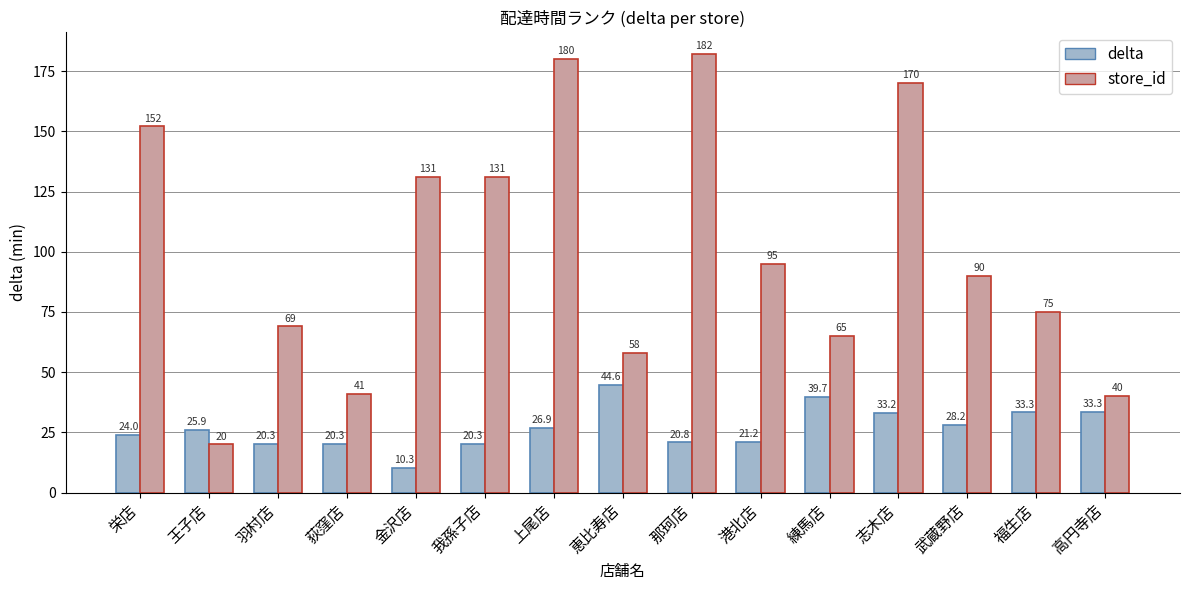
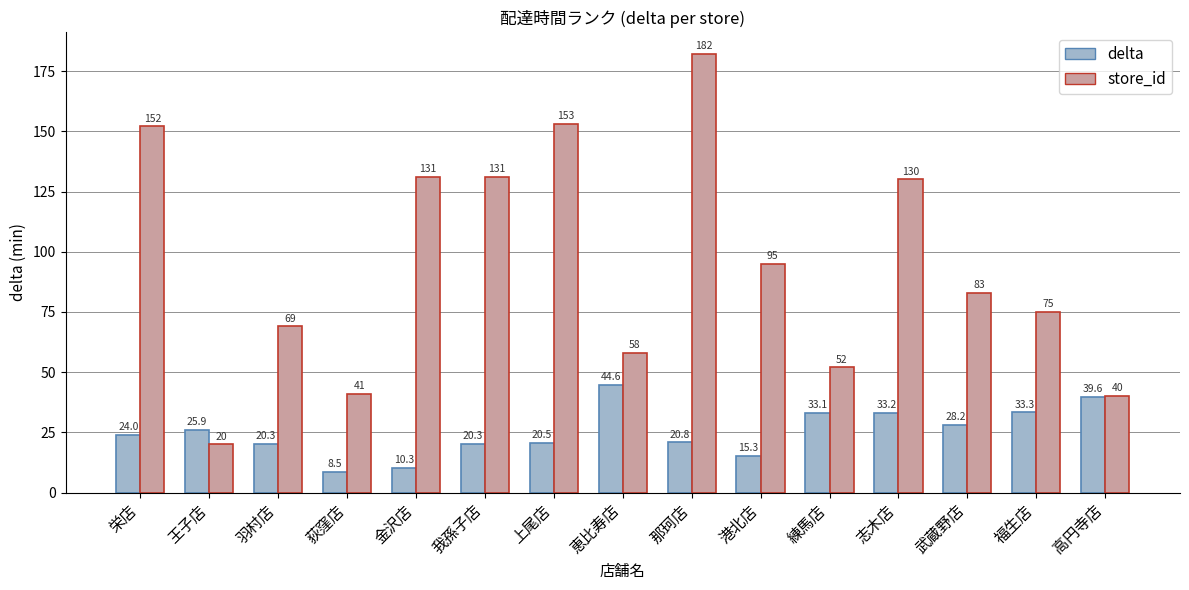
delta, 荻窪店: 20.3 -> 8.5
delta, 上尾店: 26.9 -> 20.5
store_id, 上尾店: 180 -> 153
delta, 港北店: 21.2 -> 15.3
delta, 練馬店: 39.7 -> 33.1
store_id, 練馬店: 65 -> 52
store_id, 志木店: 170 -> 130
store_id, 武蔵野店: 90 -> 83
delta, 高円寺店: 33.3 -> 39.6
